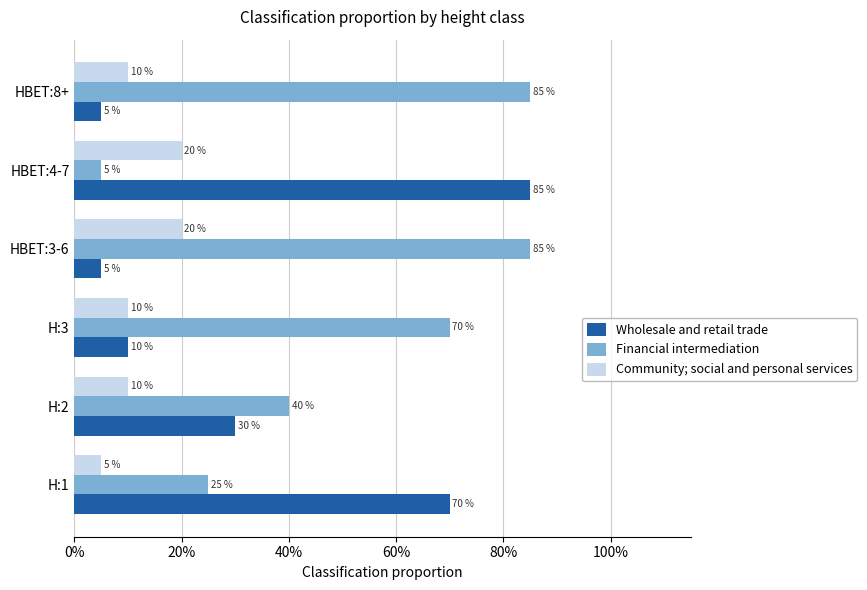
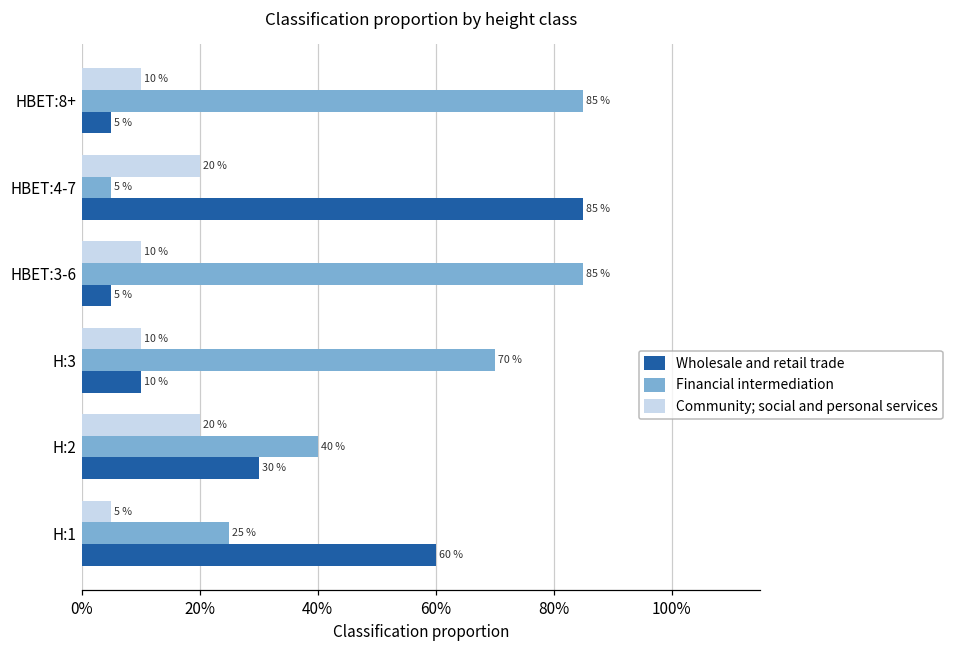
Community; social and personal services, HBET:3-6: 20 % -> 10 %
Community; social and personal services, H:2: 10 % -> 20 %
Wholesale and retail trade, H:1: 70 % -> 60 %
